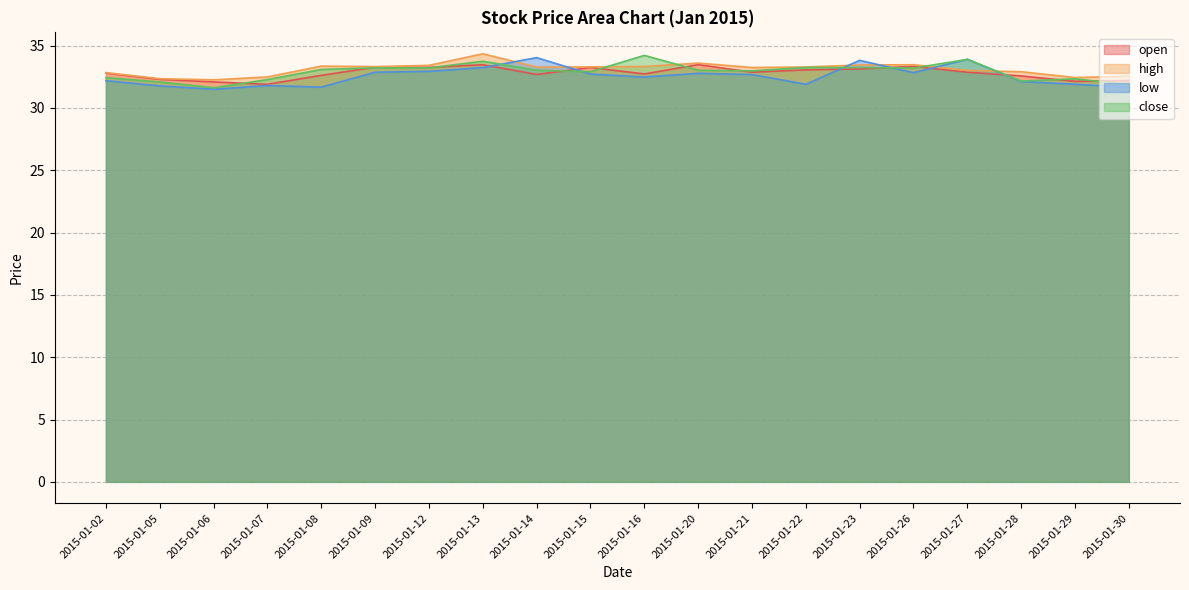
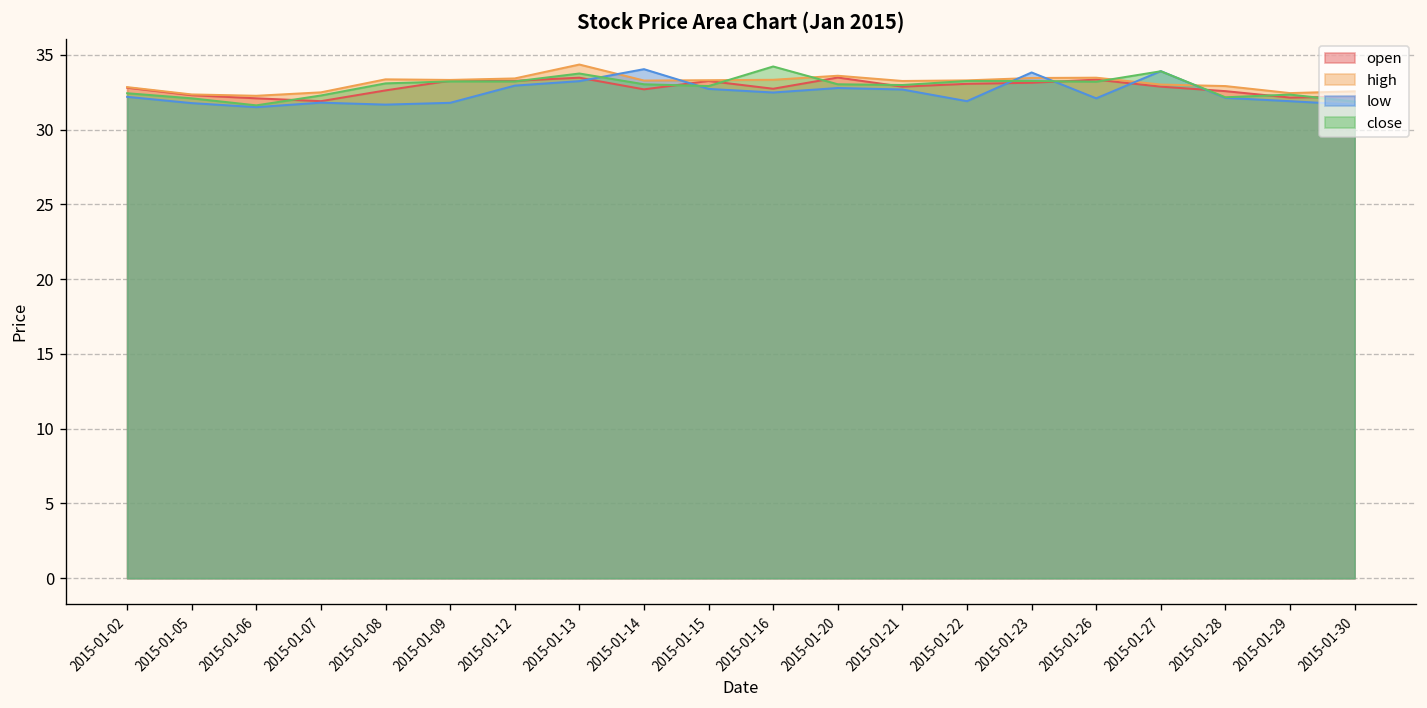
low, 2015-01-09: 32.9 -> 31.8
low, 2015-01-26: 32.8 -> 32.1
